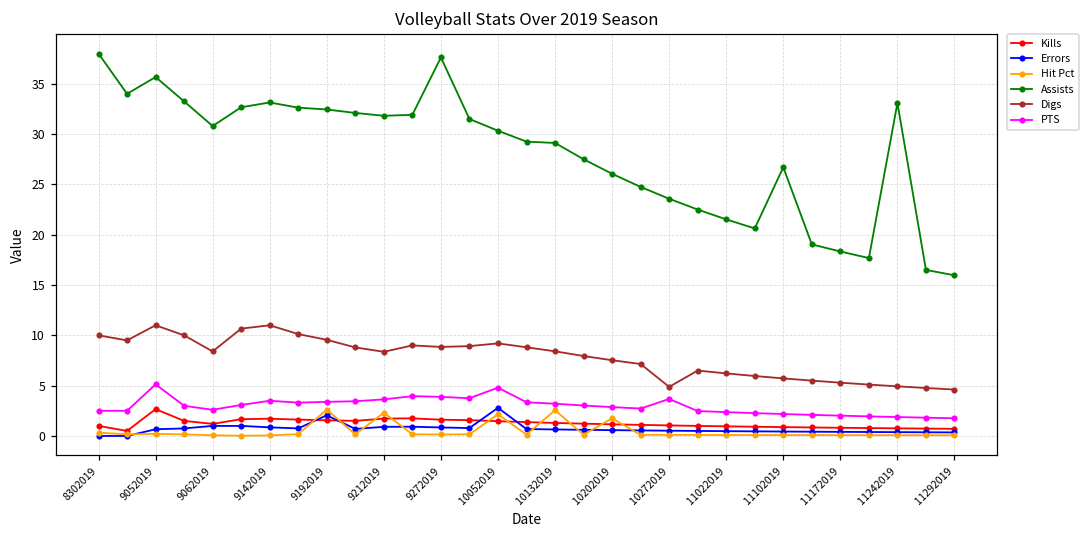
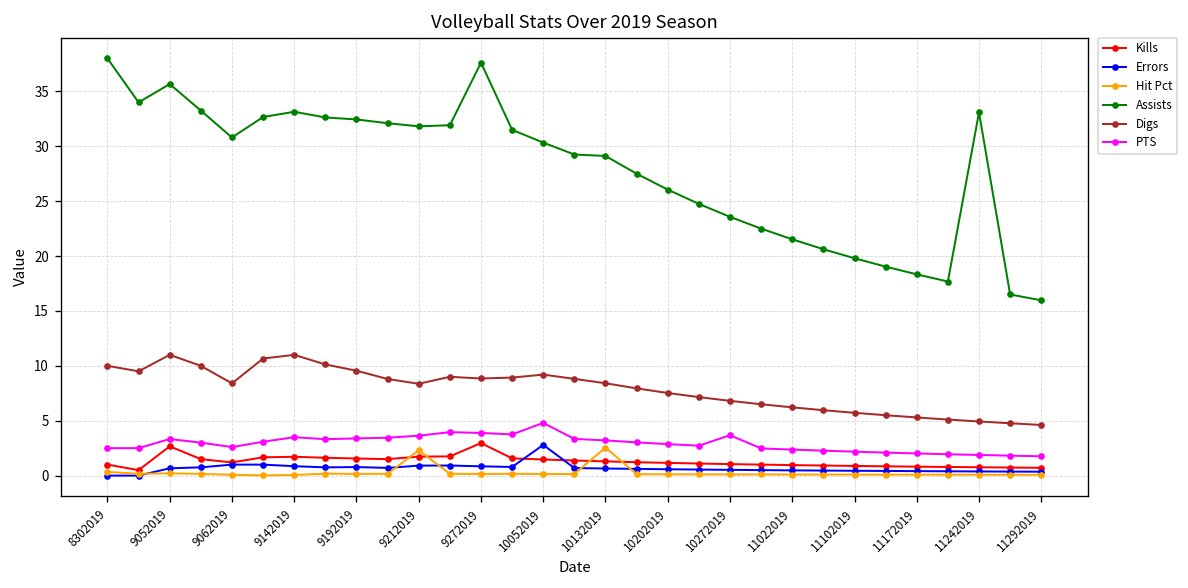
PTS, 9052019: 5 -> 3
Errors, 9192019: 2 -> 1
Hit Pct, 9192019: 3 -> 0
Kills, 9272019: 2 -> 3
Hit Pct, 10052019: 2 -> 0
Hit Pct, 10202019: 2 -> 0
Digs, 10272019: 5 -> 7
Assists, 11102019: 27 -> 20
